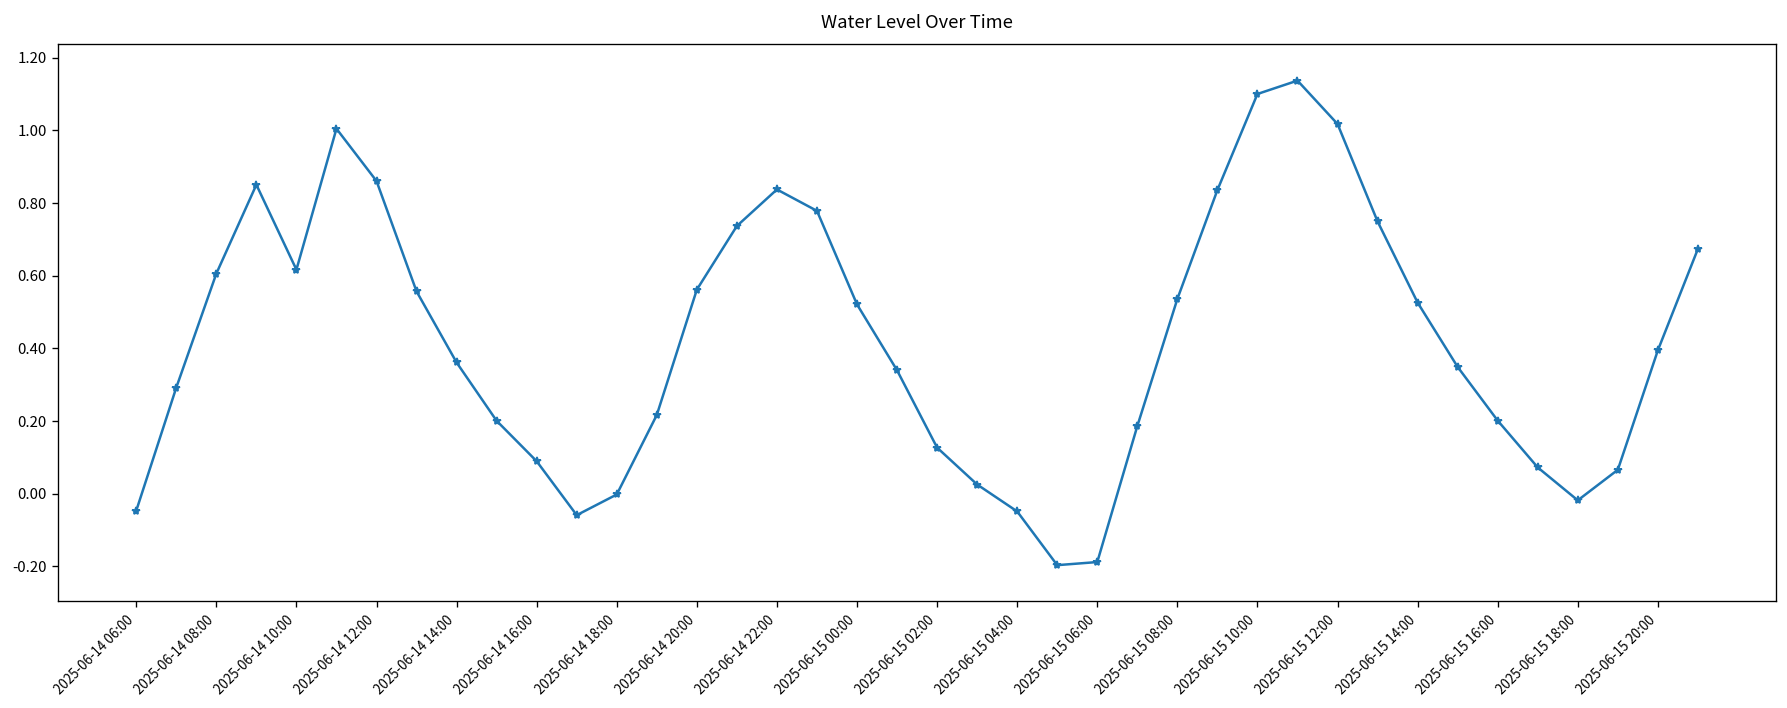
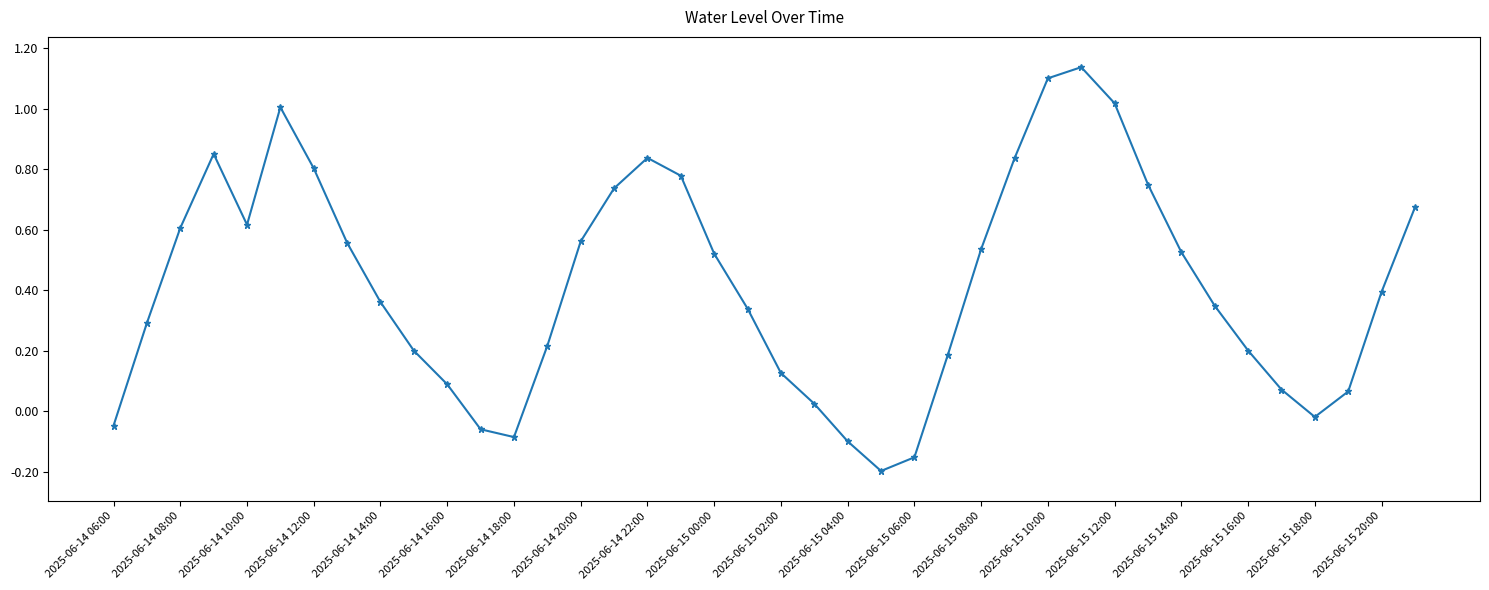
2025-06-14 12:00: 0.86 -> 0.80
2025-06-14 18:00: 0.00 -> -0.08
2025-06-15 04:00: -0.05 -> -0.10
2025-06-15 06:00: -0.19 -> -0.15
